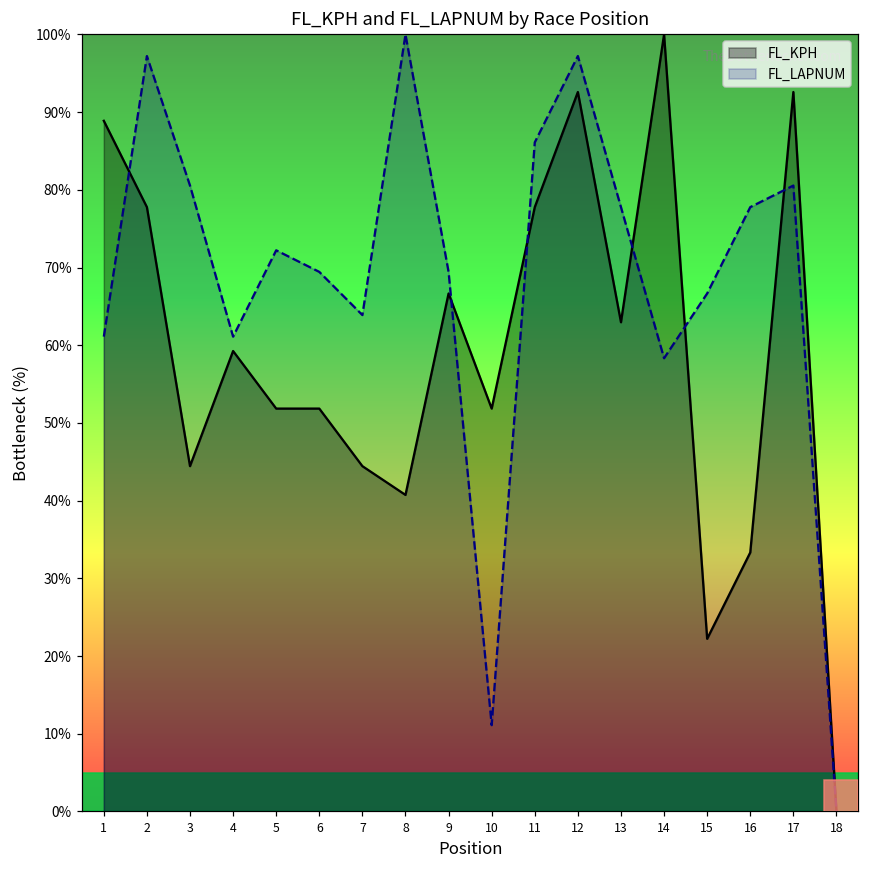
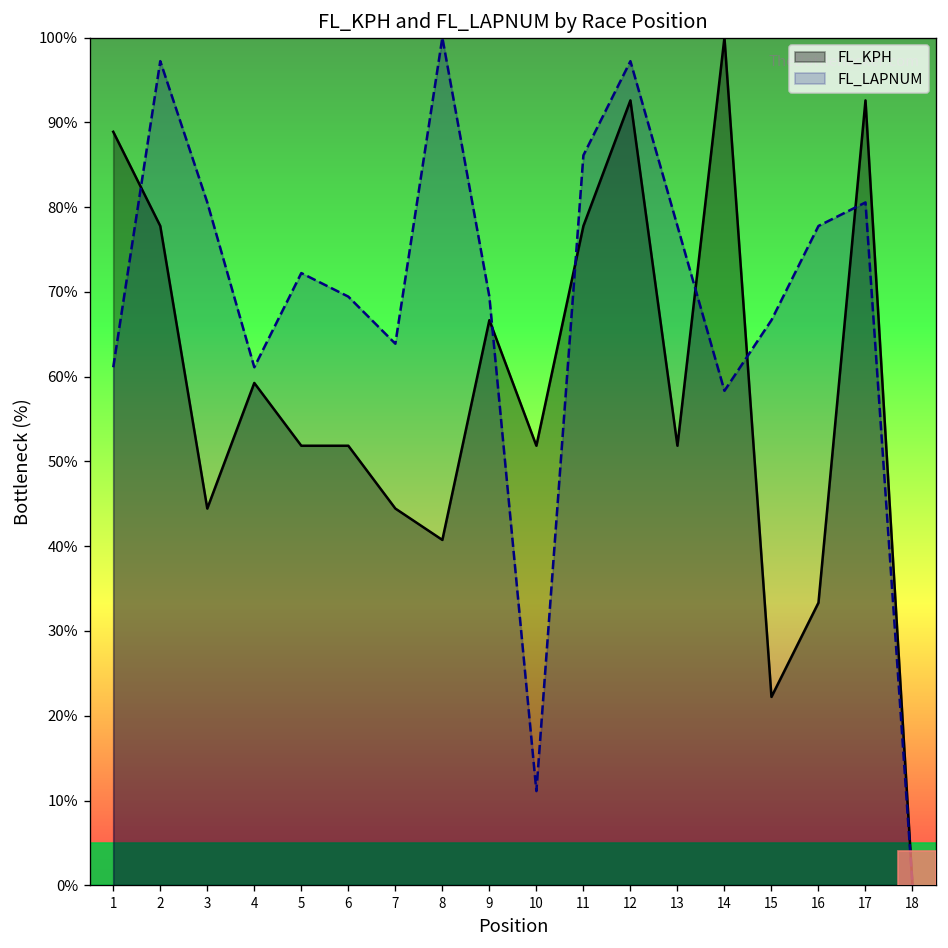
FL_KPH, 13: 63% -> 52%
